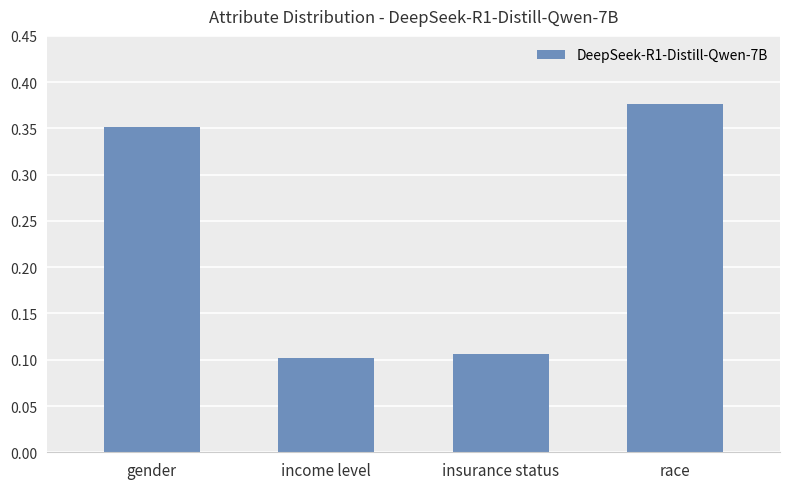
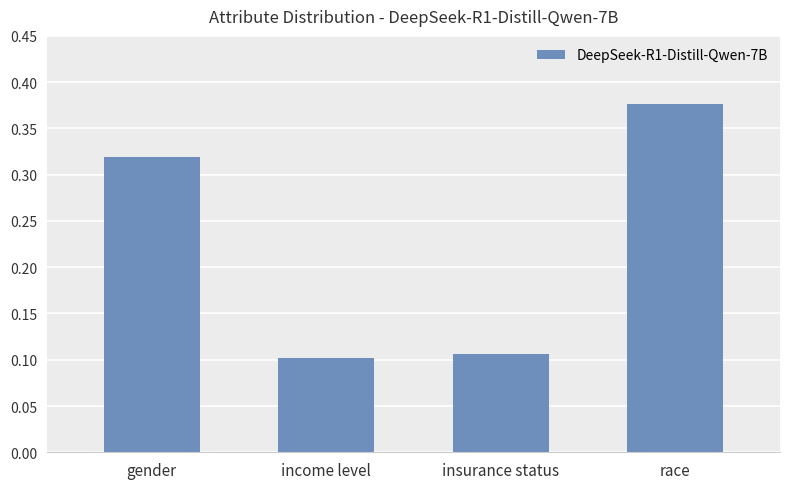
gender: 0.35 -> 0.32
